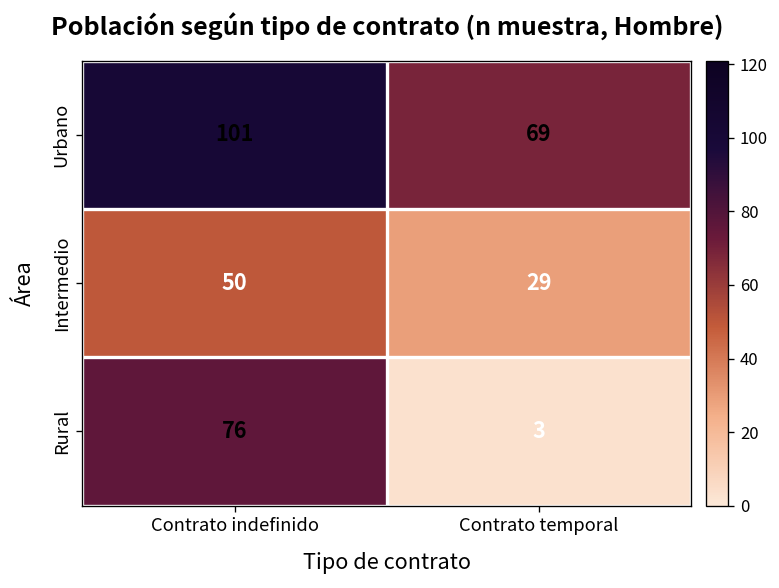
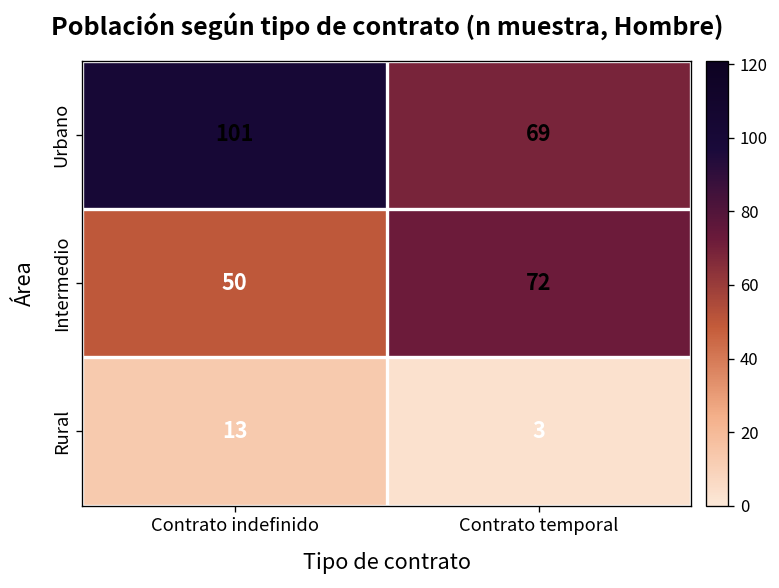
Intermedio, Contrato temporal: 29 -> 72
Rural, Contrato indefinido: 76 -> 13
